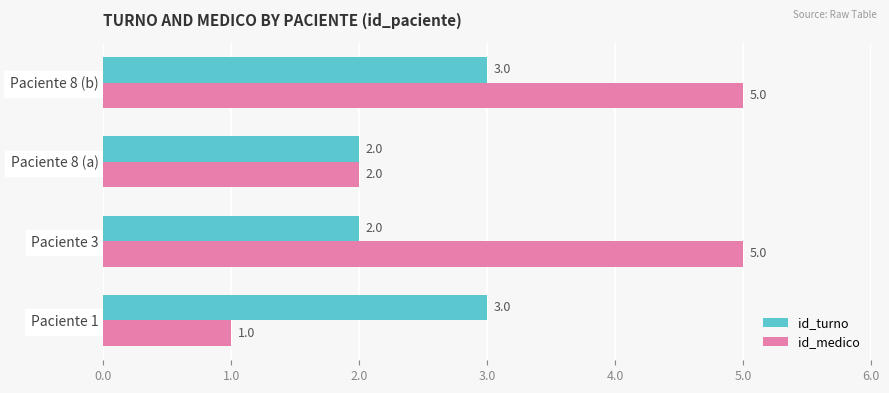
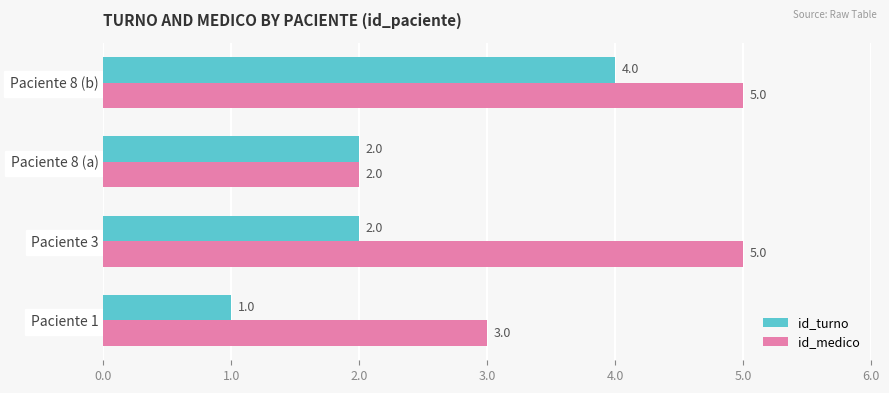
id_turno, Paciente 8 (b): 3.0 -> 4.0
id_turno, Paciente 1: 3.0 -> 1.0
id_medico, Paciente 1: 1.0 -> 3.0
